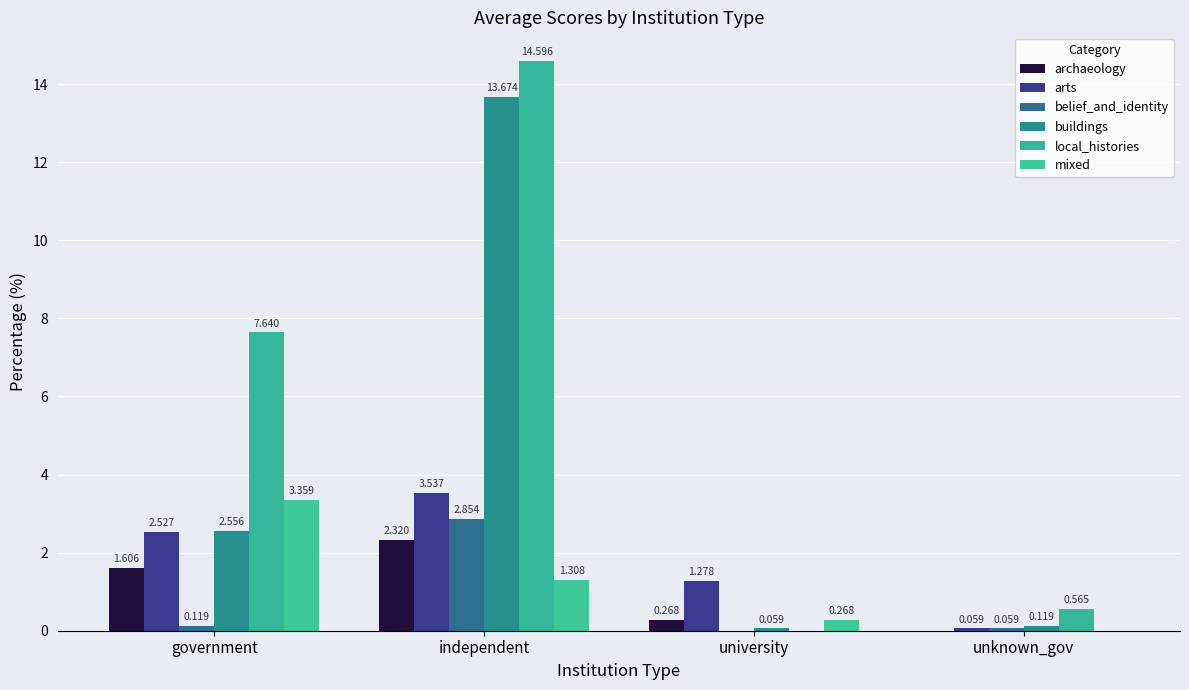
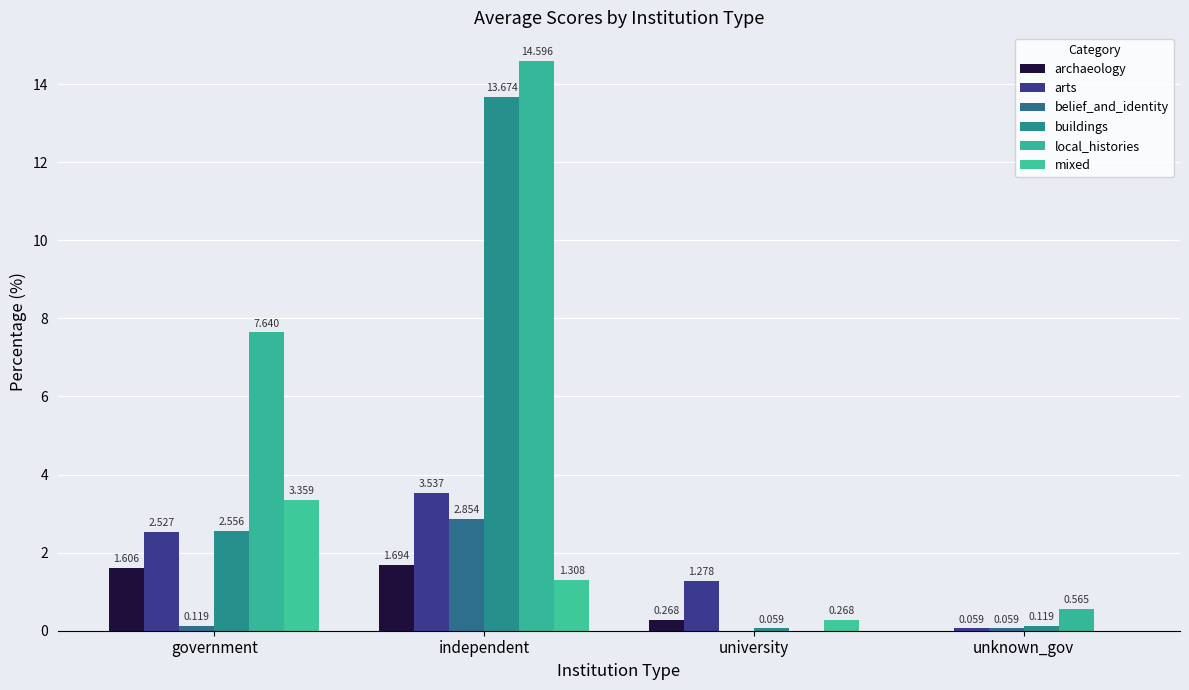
archaeology, independent: 2.320 -> 1.694
